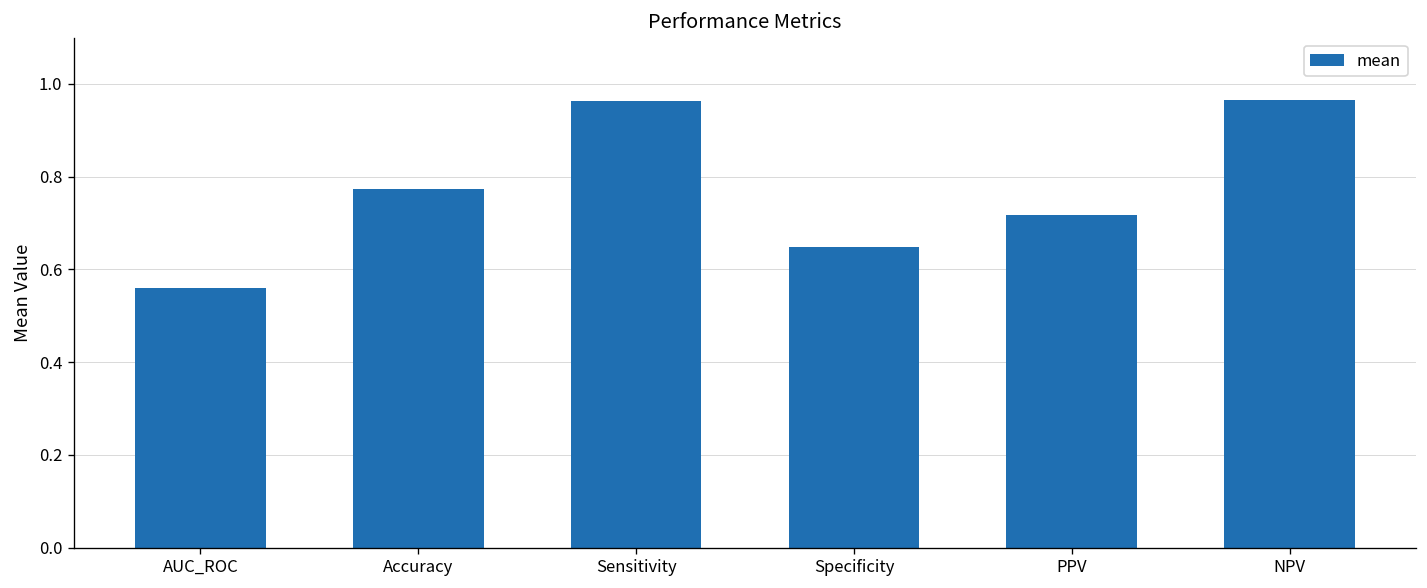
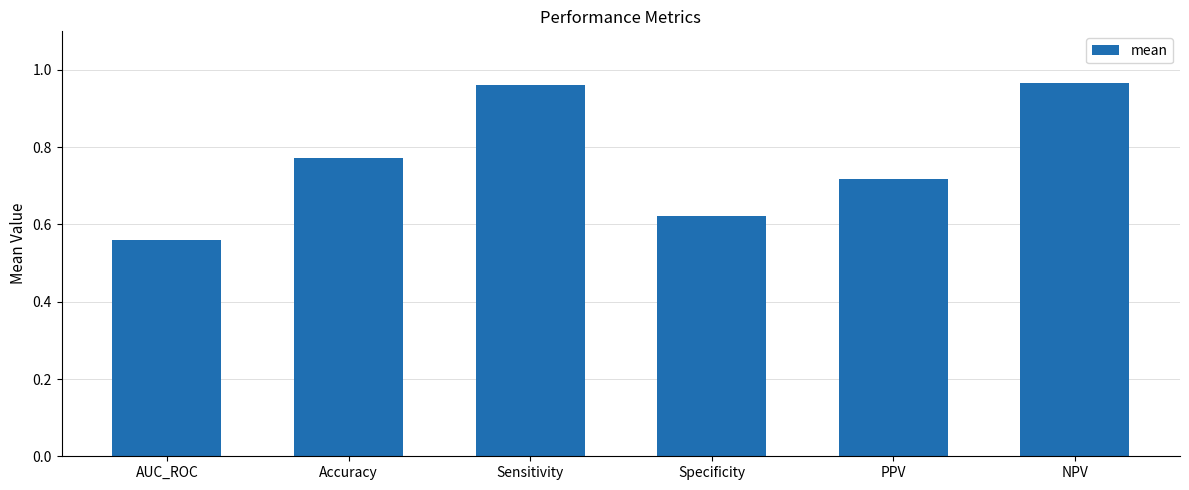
Specificity: 0.65 -> 0.62
